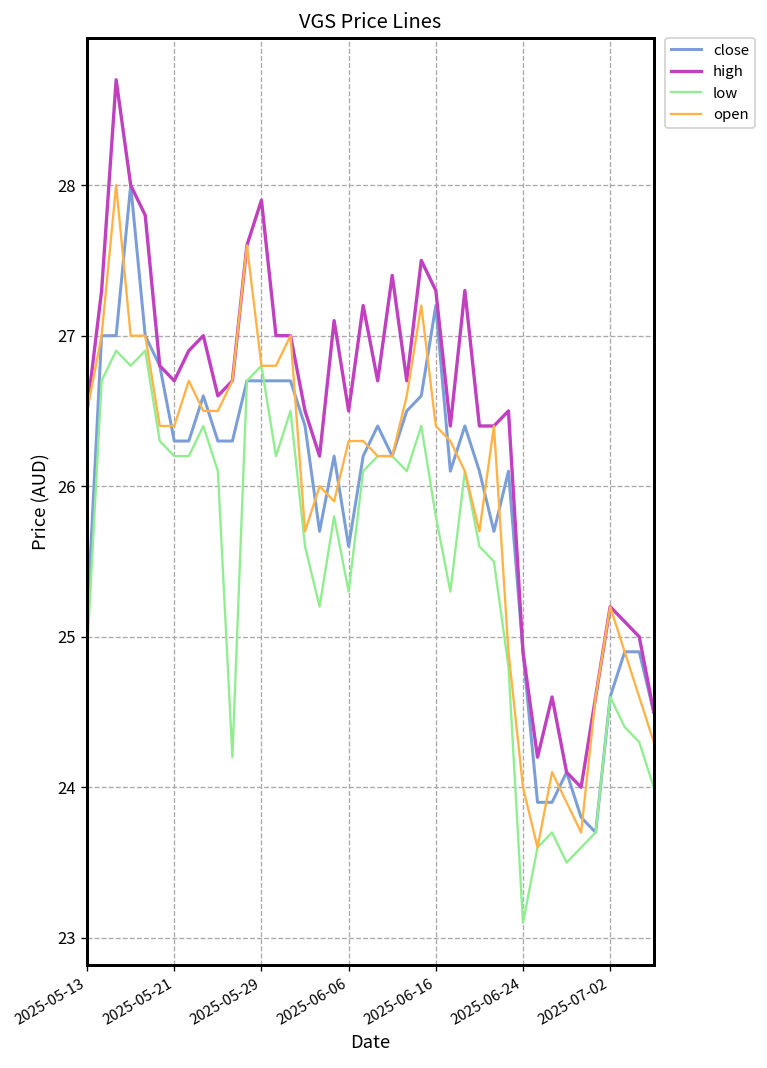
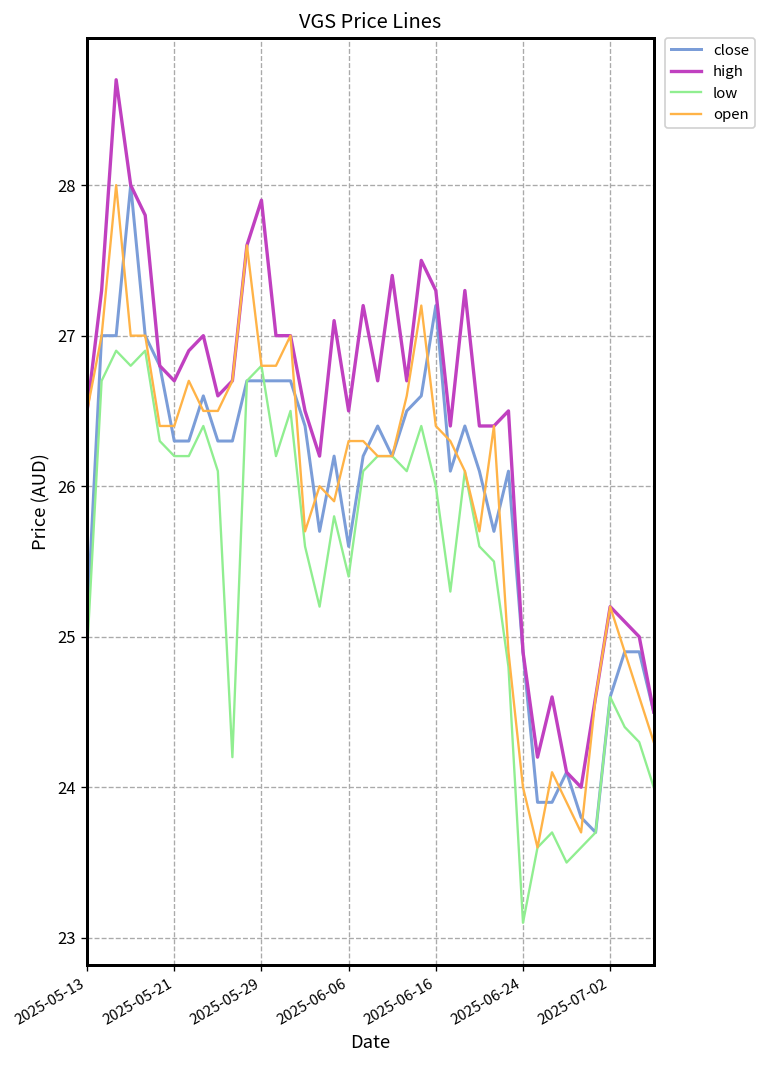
low, 2025-06-06: 25.3 -> 25.4
low, 2025-06-16: 25.8 -> 26.0
